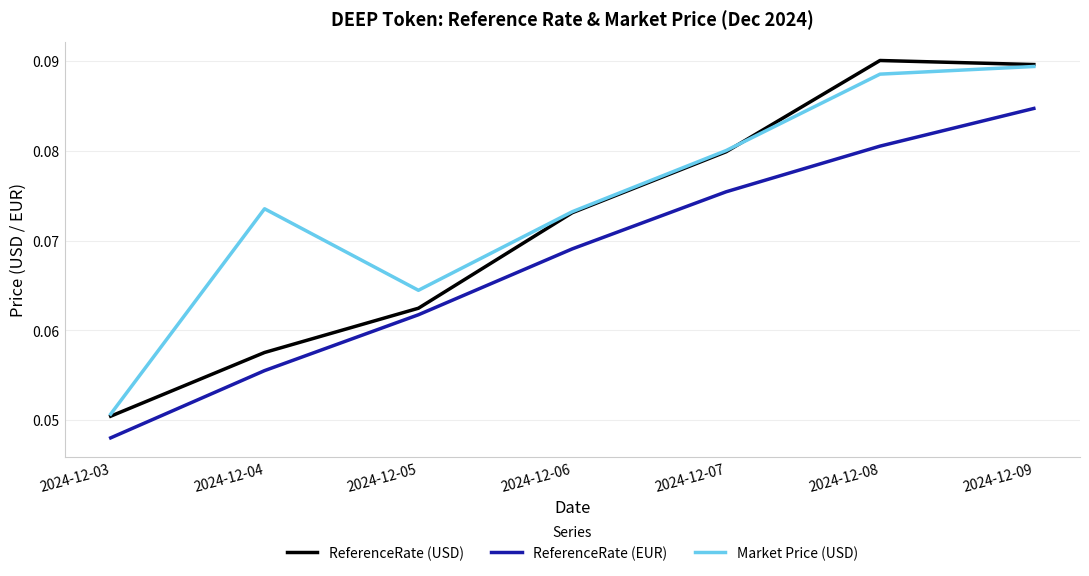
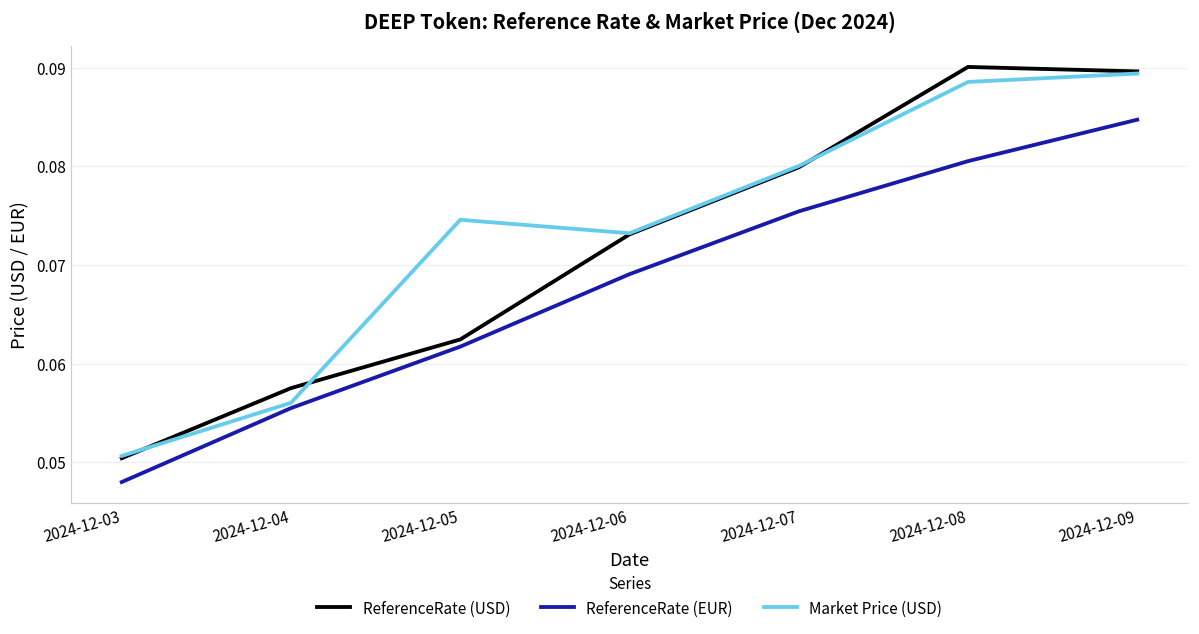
Market Price (USD), 2024-12-04: 0.074 -> 0.056
Market Price (USD), 2024-12-05: 0.064 -> 0.075
